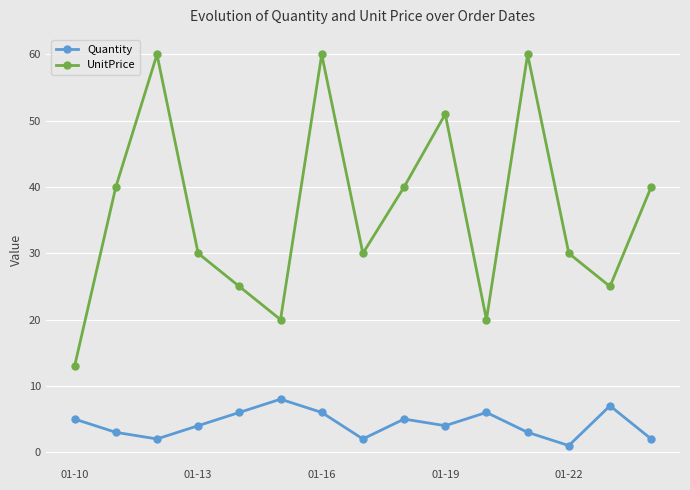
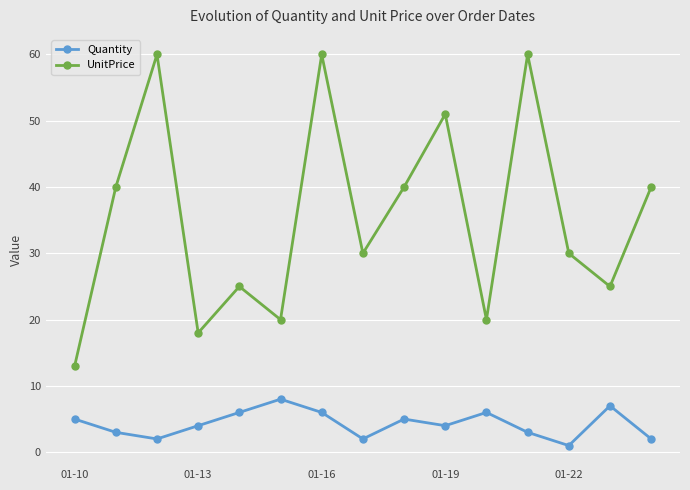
UnitPrice, 01-13: 30 -> 18
